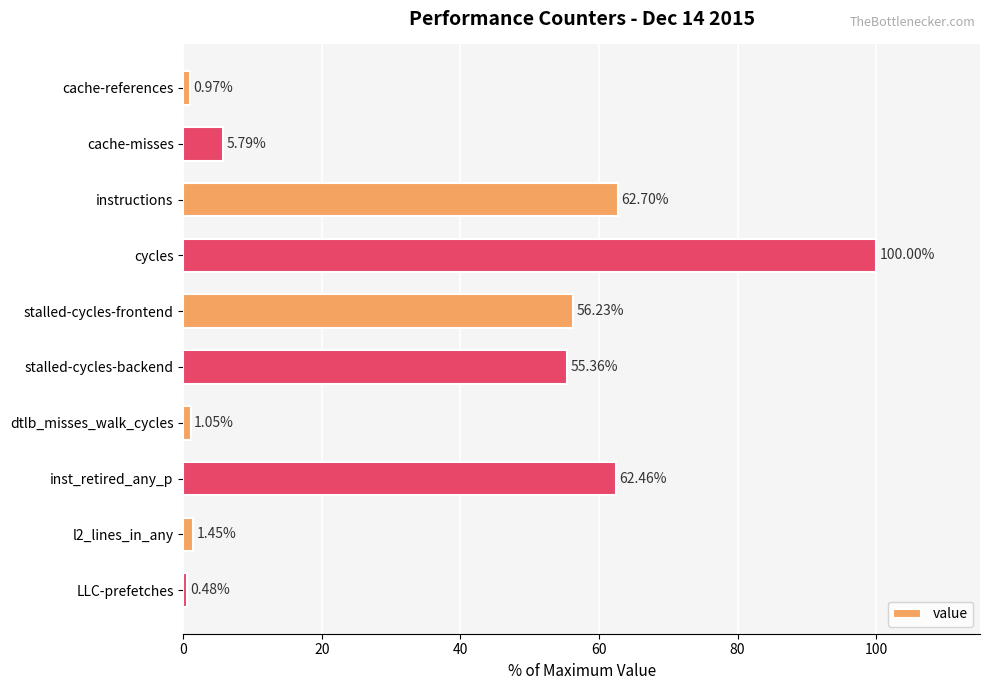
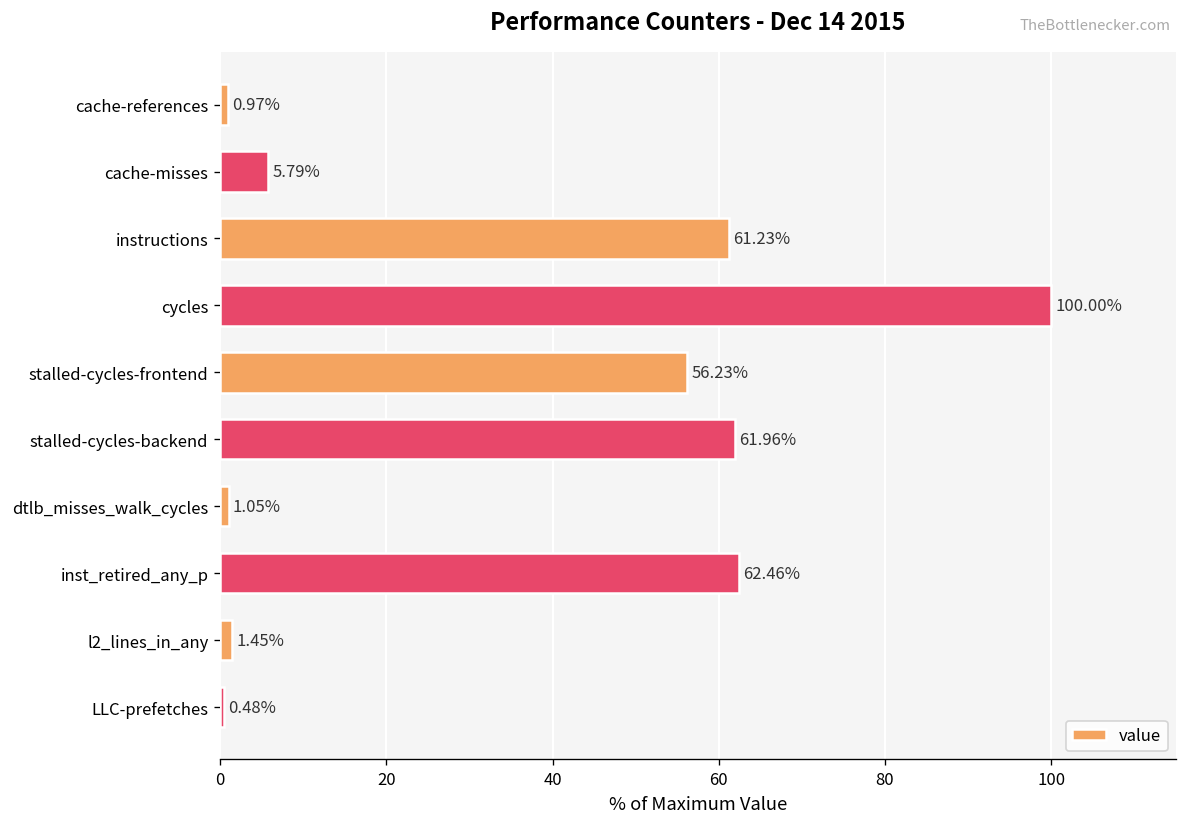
instructions: 62.70% -> 61.23%
stalled-cycles-backend: 55.36% -> 61.96%
